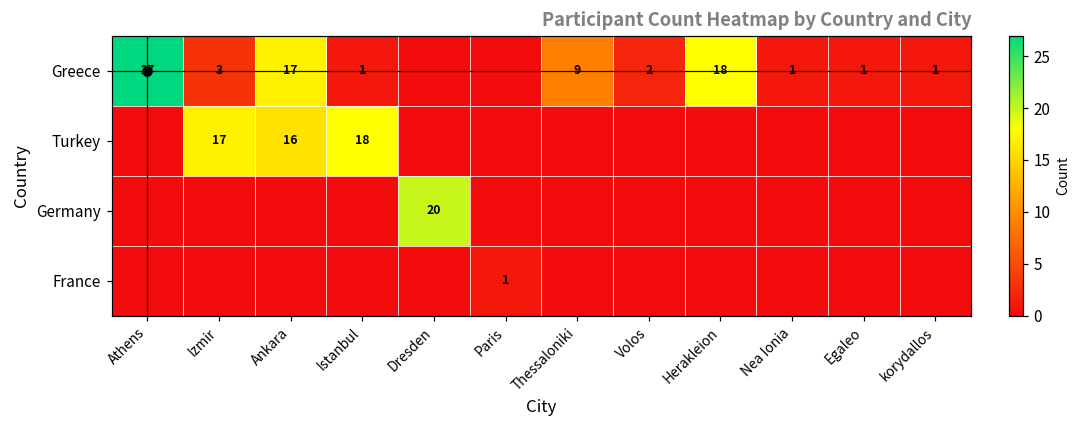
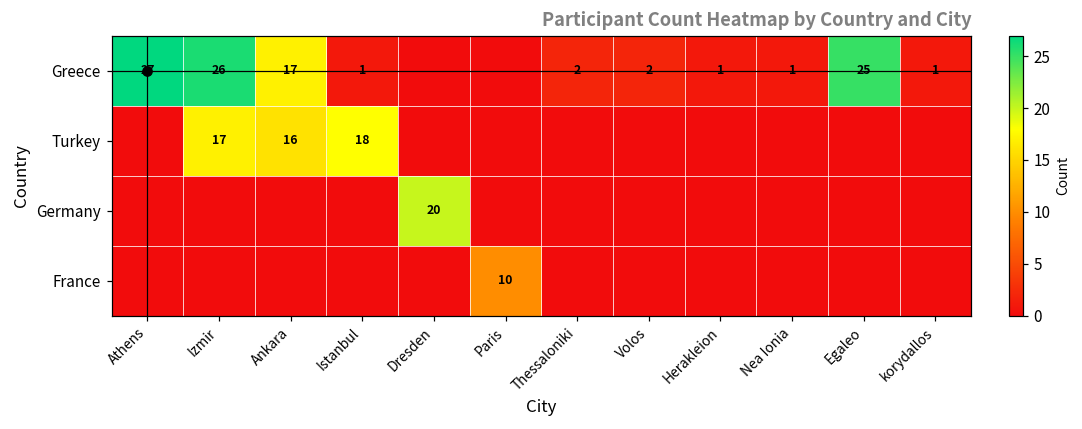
Greece, Izmir: 3 -> 26
Greece, Thessaloniki: 9 -> 2
Greece, Herakleion: 18 -> 1
Greece, Egaleo: 1 -> 25
France, Paris: 1 -> 10
